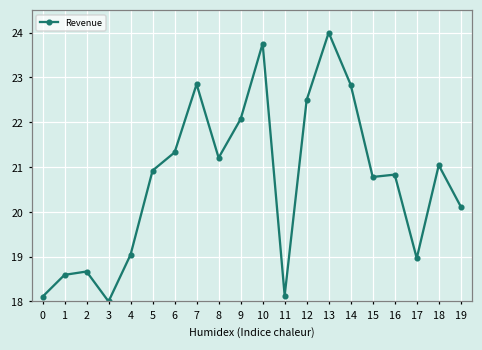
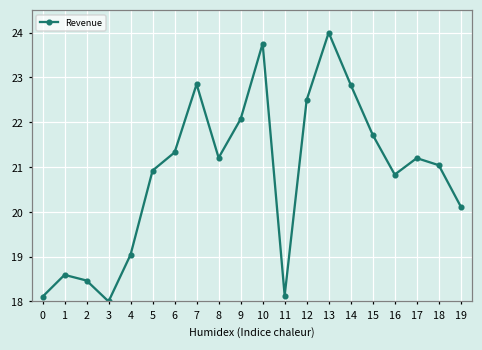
2: 18.7 -> 18.5
15: 20.8 -> 21.7
17: 19.0 -> 21.2
